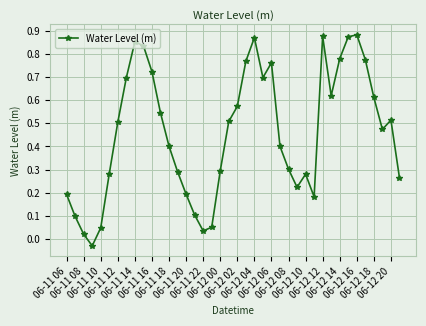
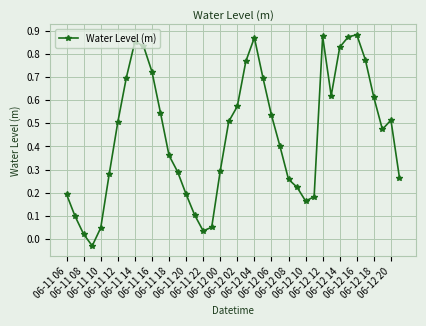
06-11 18: 0.40 -> 0.36
06-12 06: 0.76 -> 0.54
06-12 08: 0.30 -> 0.26
06-12 10: 0.28 -> 0.16
06-12 14: 0.78 -> 0.83
